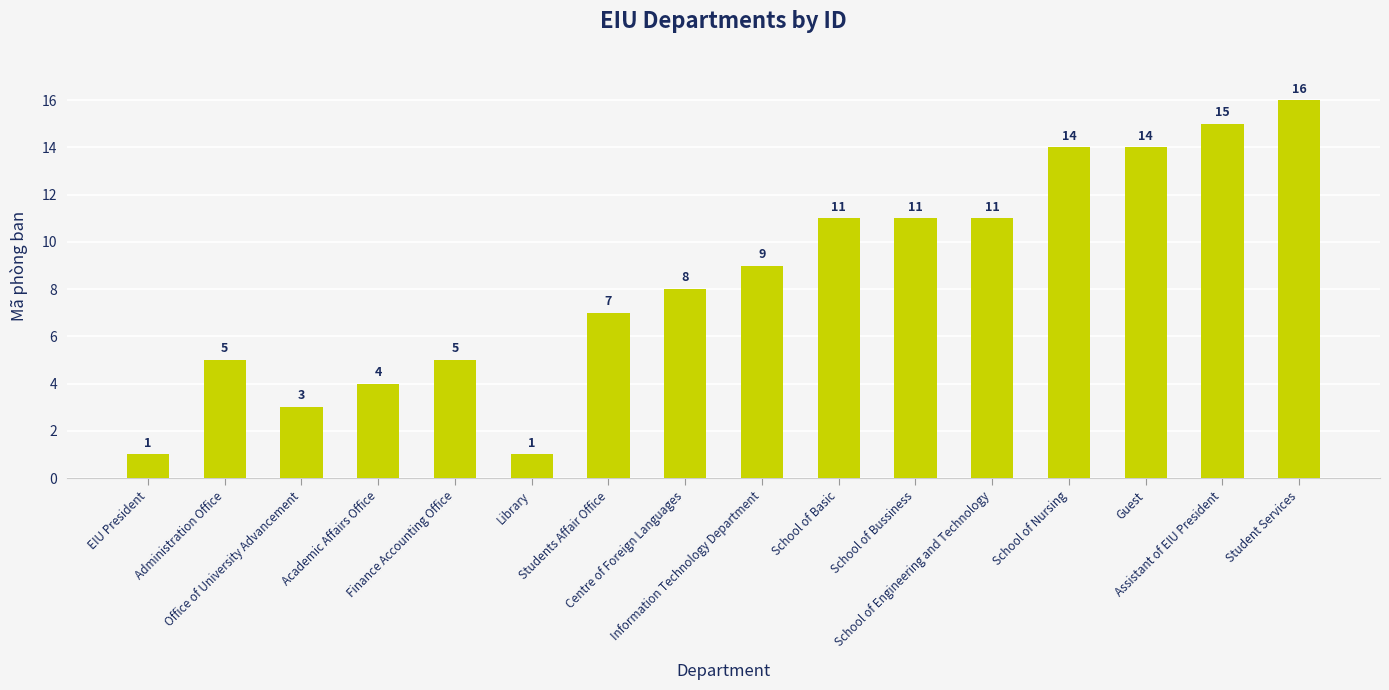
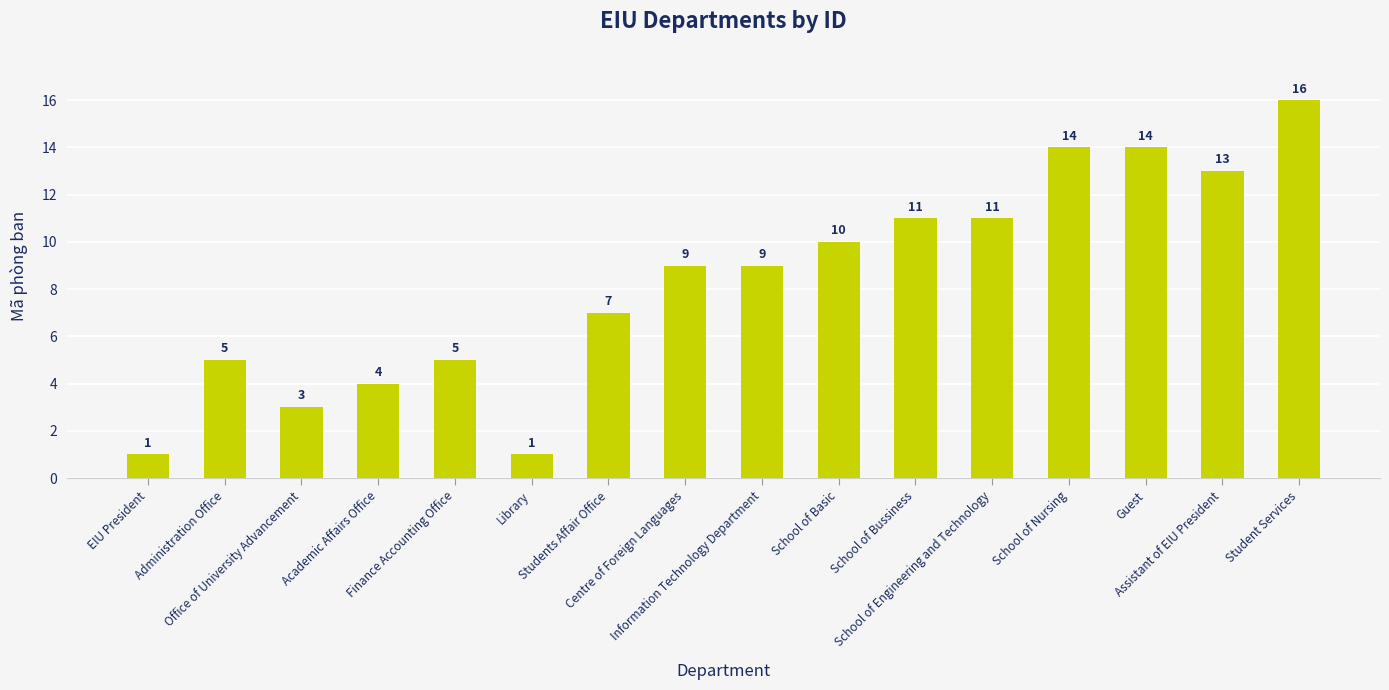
Centre of Foreign Languages: 8 -> 9
School of Basic: 11 -> 10
Assistant of EIU President: 15 -> 13
